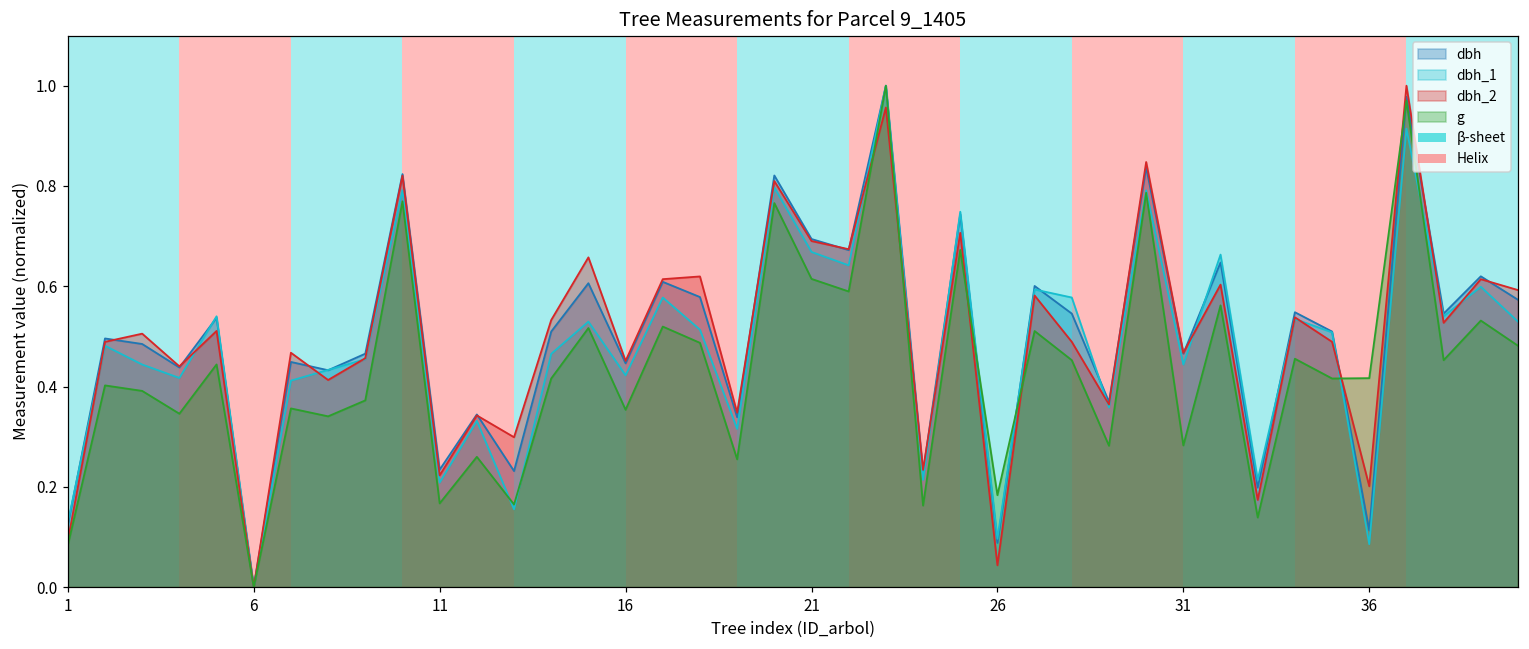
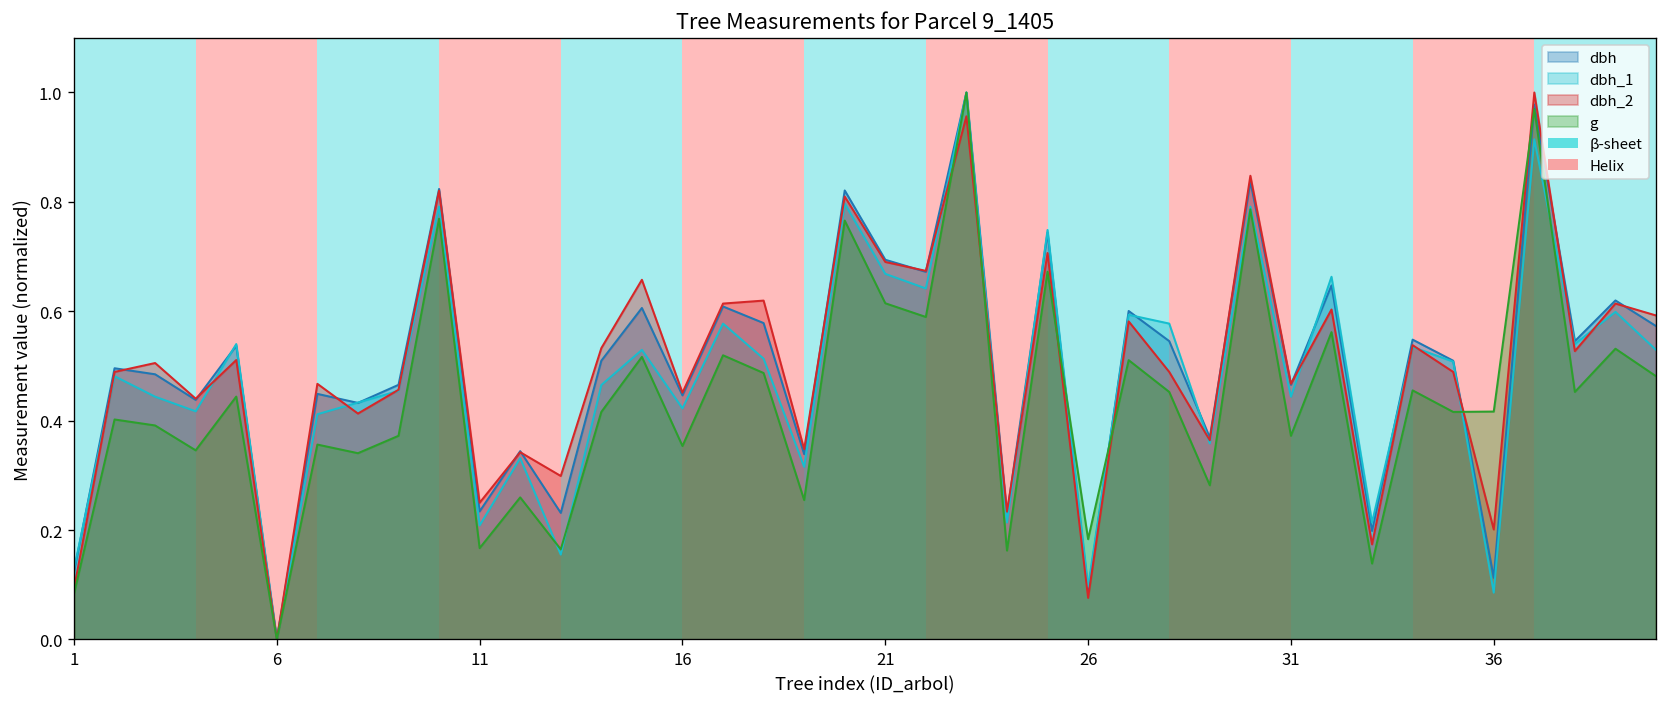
dbh_2, 11: 0.22 -> 0.25
dbh_2, 26: 0.04 -> 0.08
g, 31: 0.28 -> 0.37
